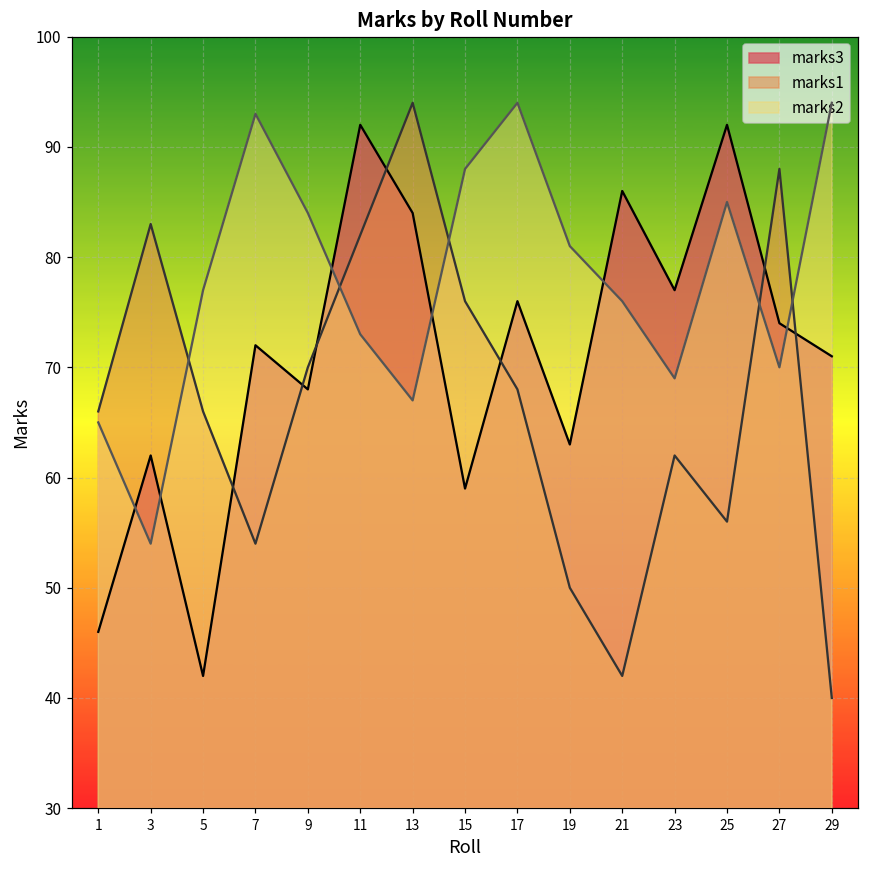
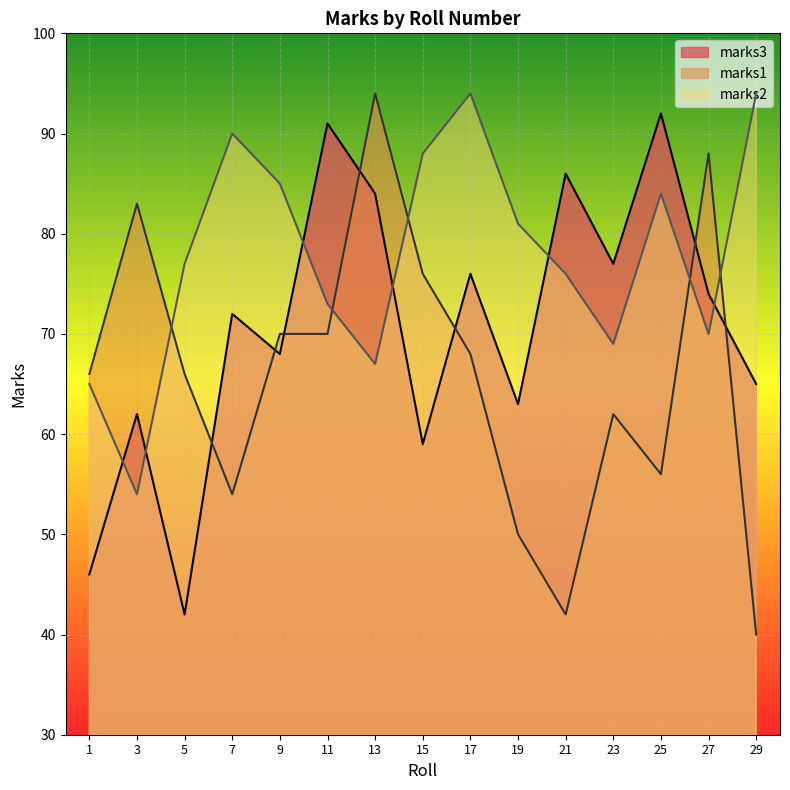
marks2, 7: 93 -> 90
marks2, 9: 84 -> 85
marks3, 11: 92 -> 91
marks1, 11: 82 -> 70
marks2, 25: 85 -> 84
marks3, 29: 71 -> 65
